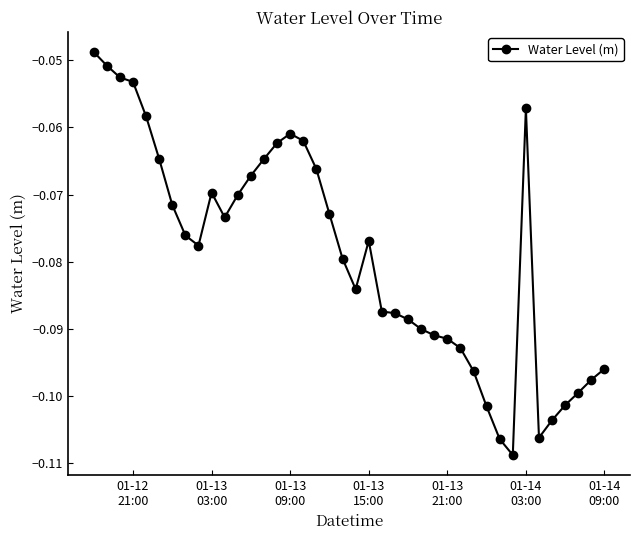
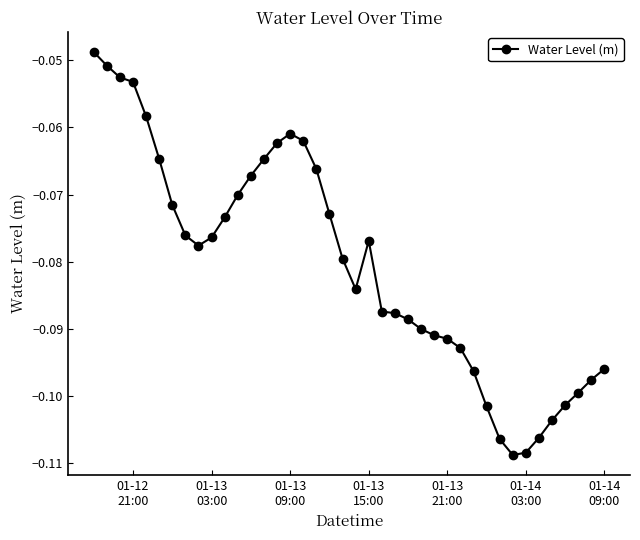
01-13 03:00: -0.070 -> -0.076
01-14 03:00: -0.057 -> -0.108
